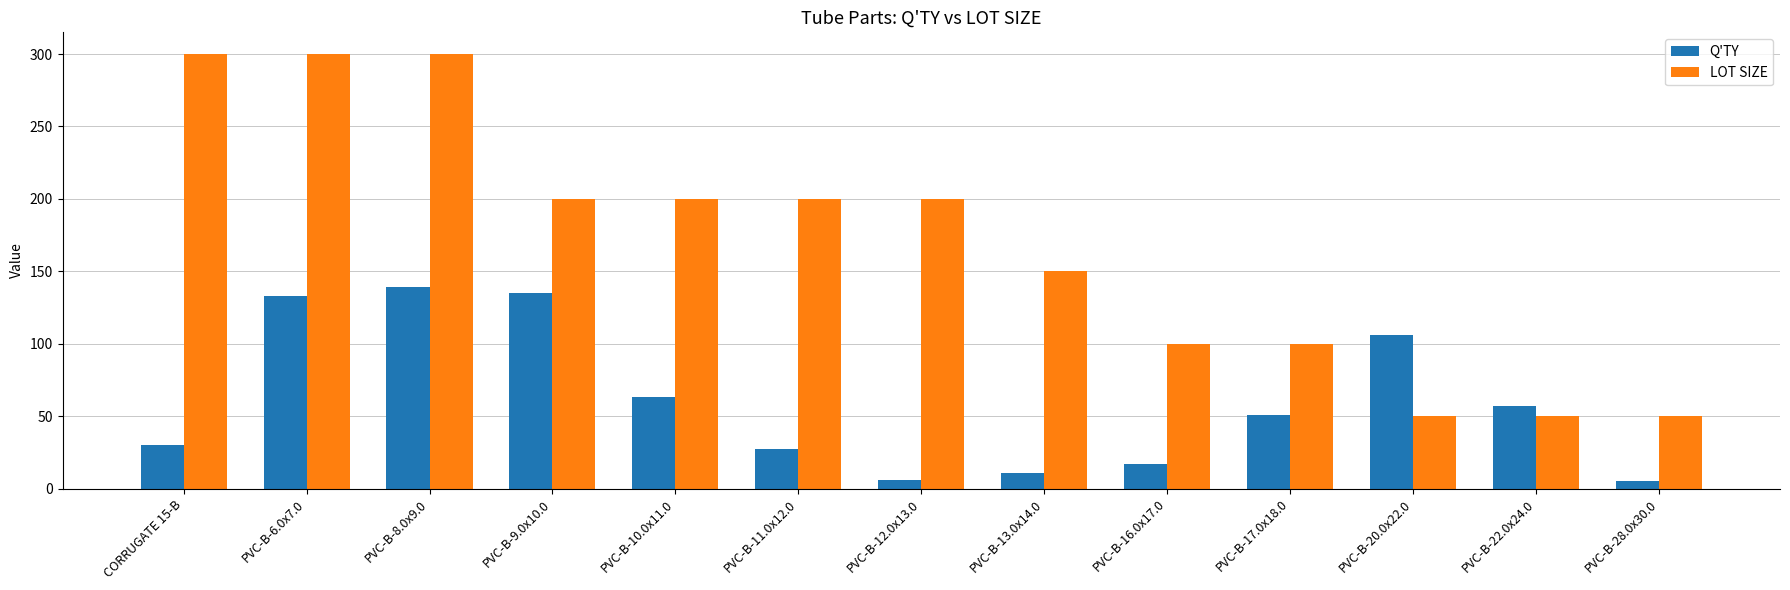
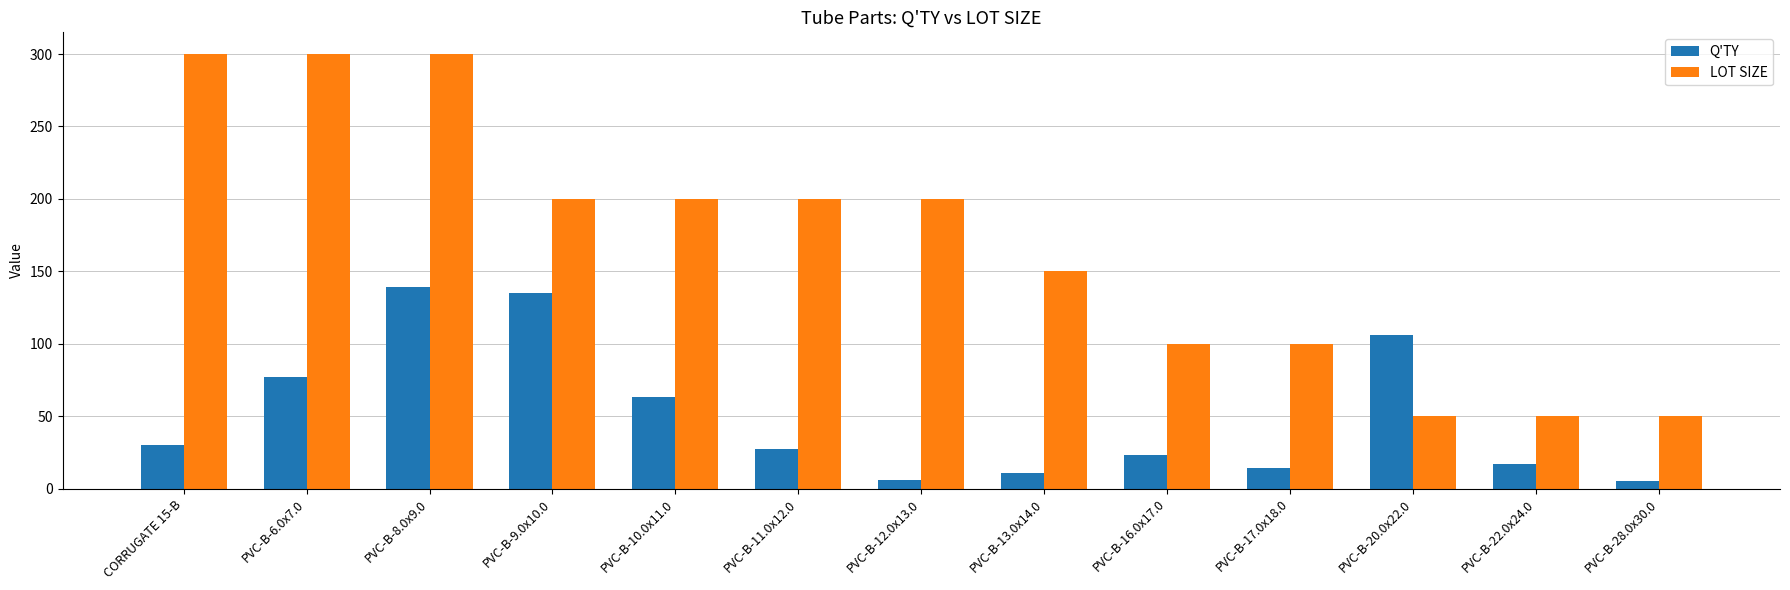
Q'TY, PVC-B-6.0x7.0: 133 -> 77
Q'TY, PVC-B-16.0x17.0: 17 -> 23
Q'TY, PVC-B-17.0x18.0: 51 -> 14
Q'TY, PVC-B-22.0x24.0: 57 -> 17
